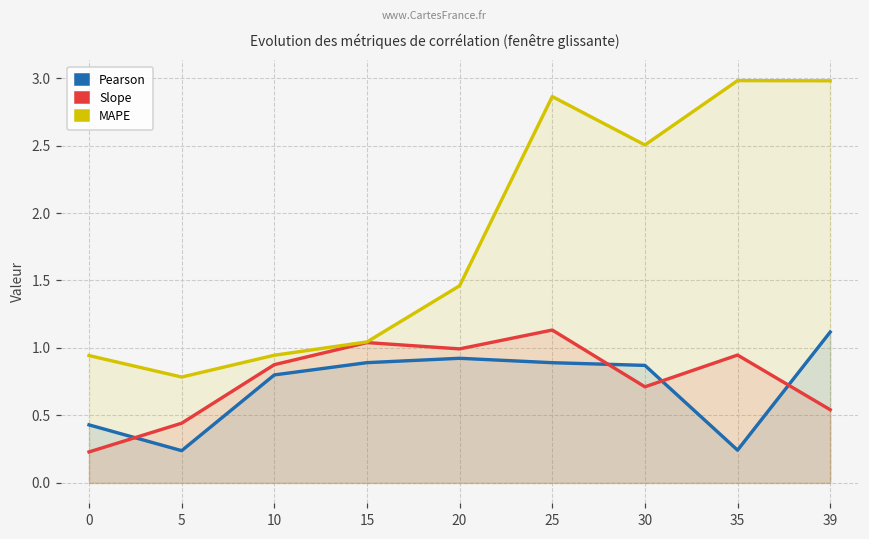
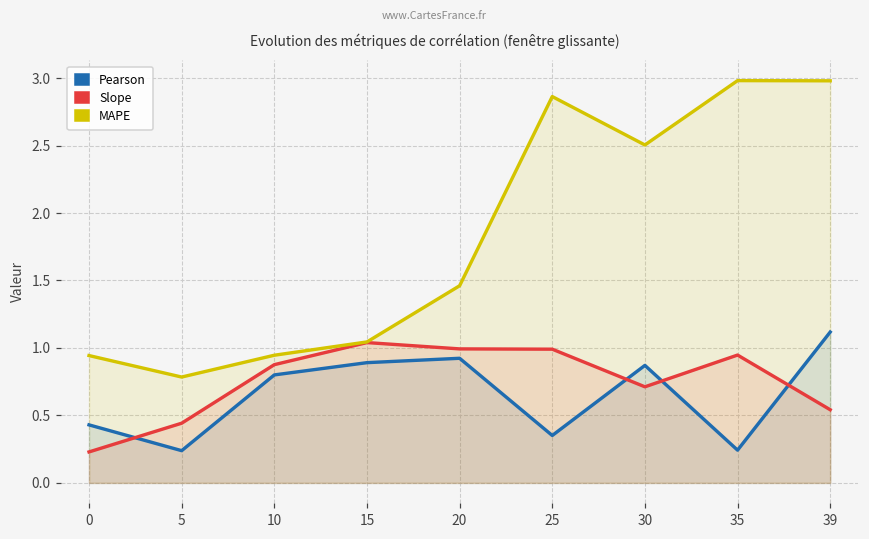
Pearson, 25: 0.89 -> 0.35
Slope, 25: 1.13 -> 0.99
